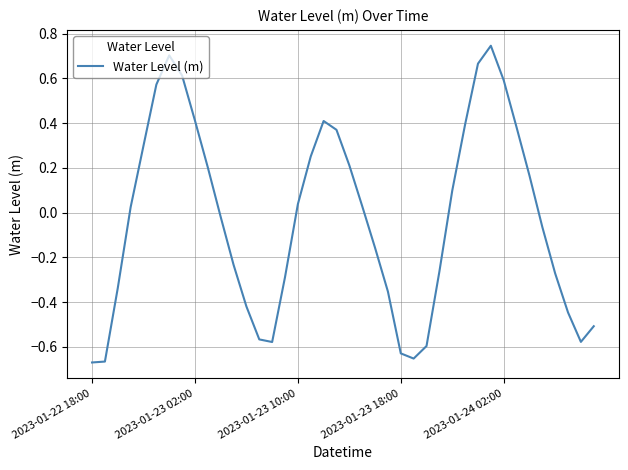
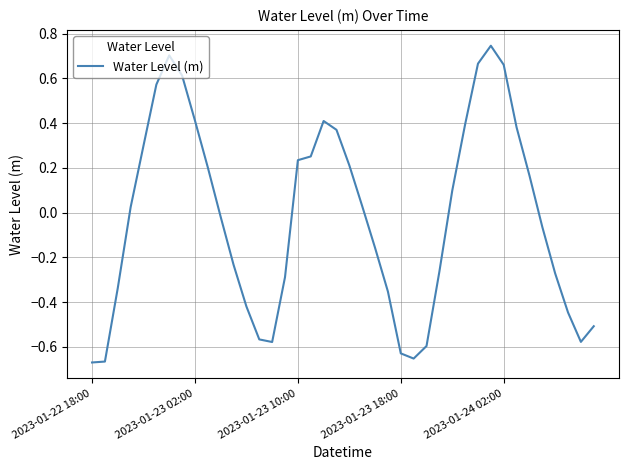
2023-01-23 10:00: 0.04 -> 0.23
2023-01-24 02:00: 0.59 -> 0.66
